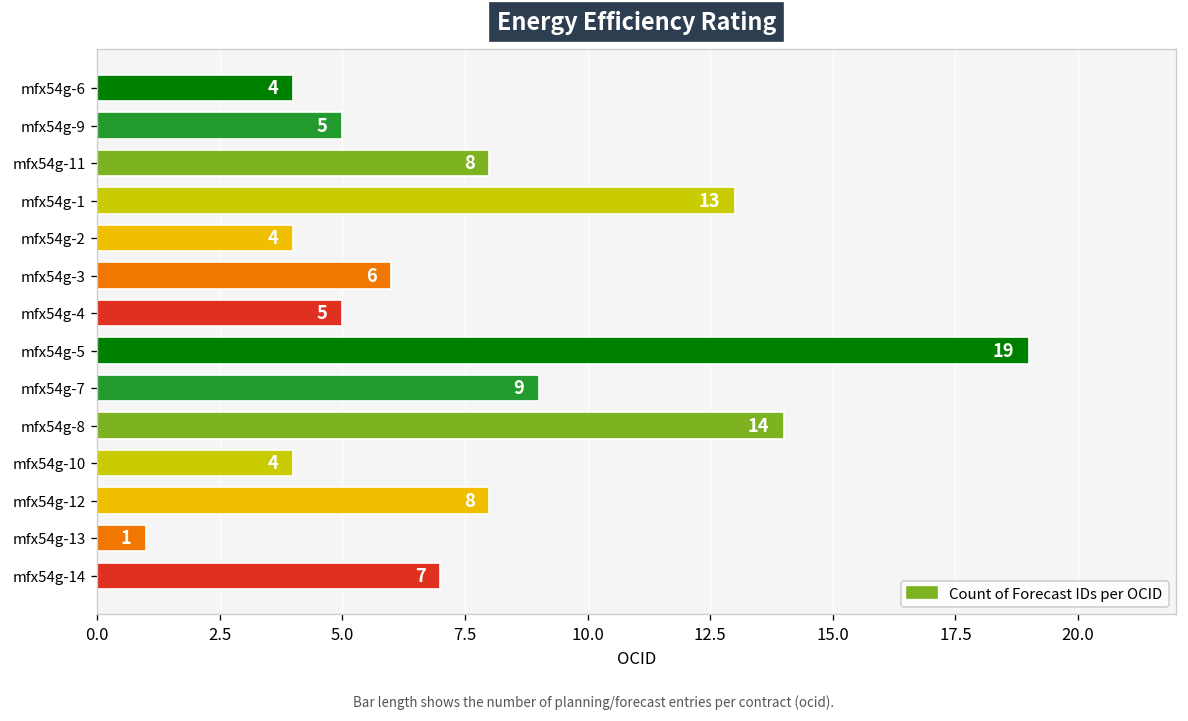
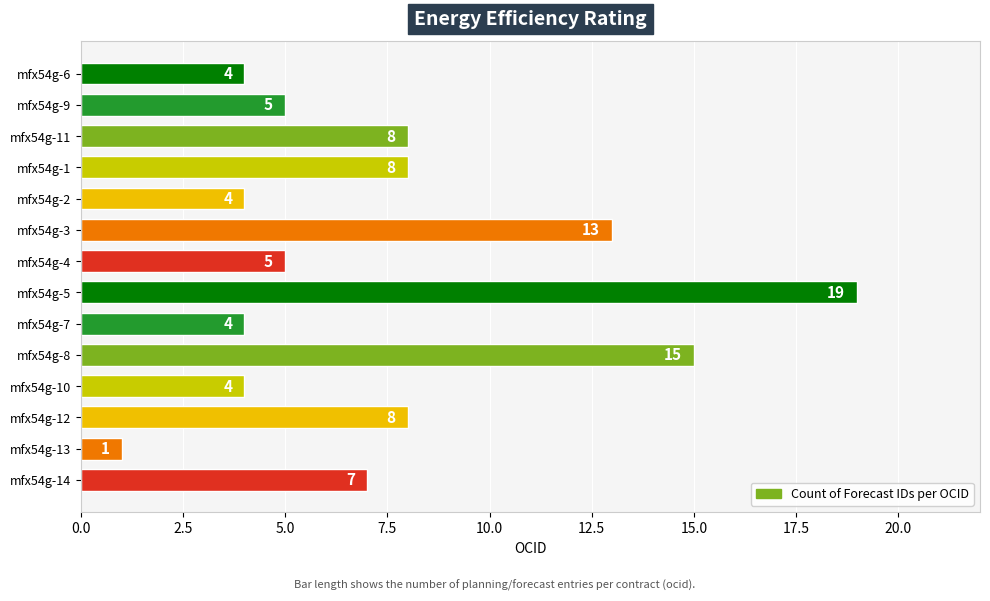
mfx54g-1: 13 -> 8
mfx54g-3: 6 -> 13
mfx54g-7: 9 -> 4
mfx54g-8: 14 -> 15
